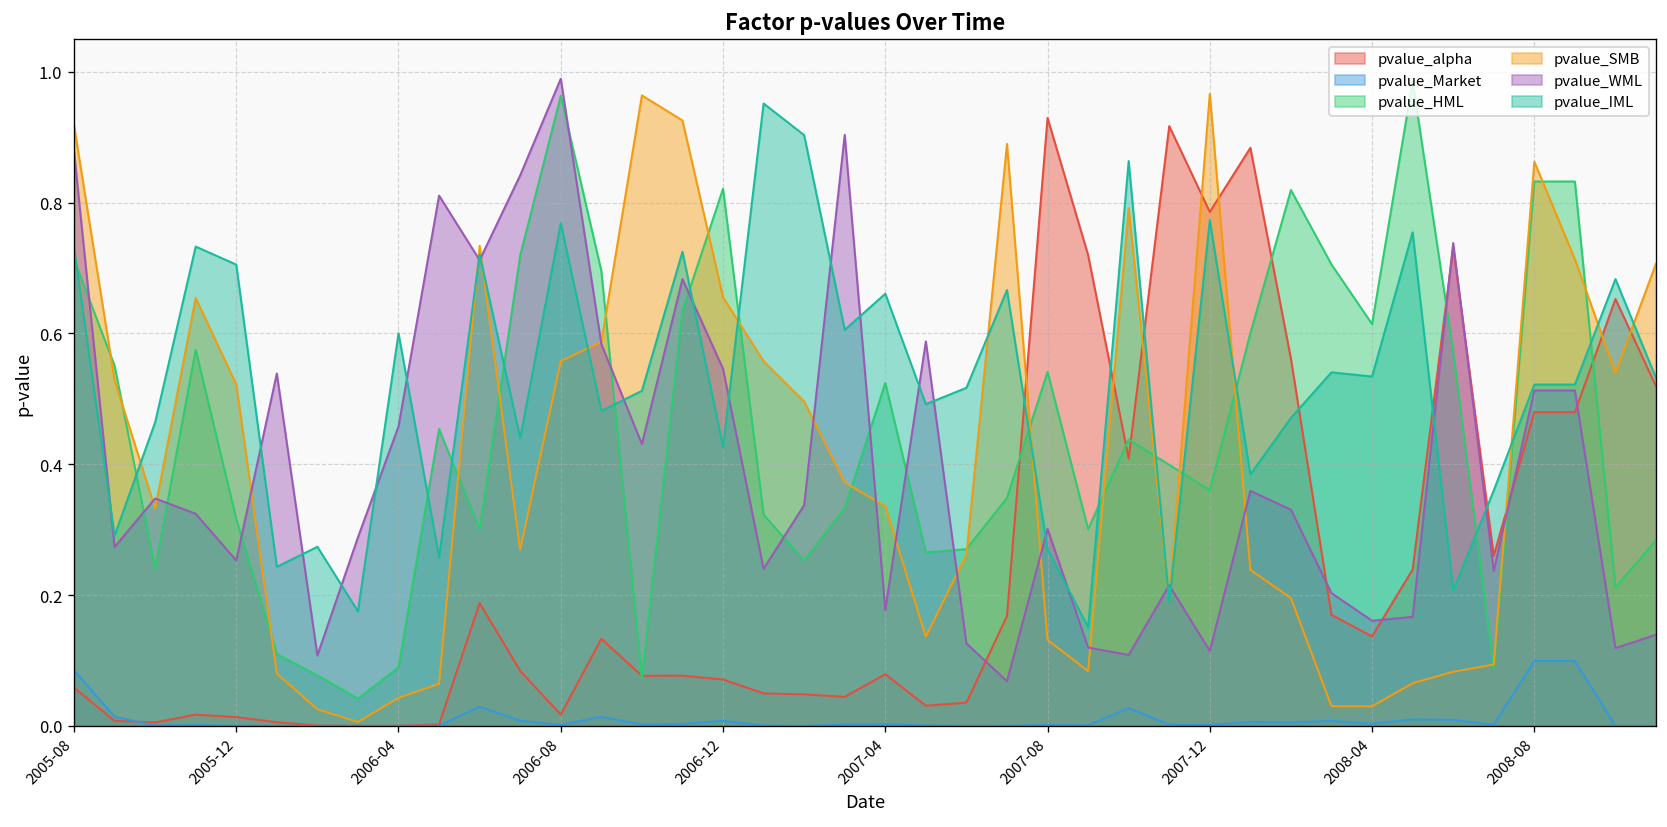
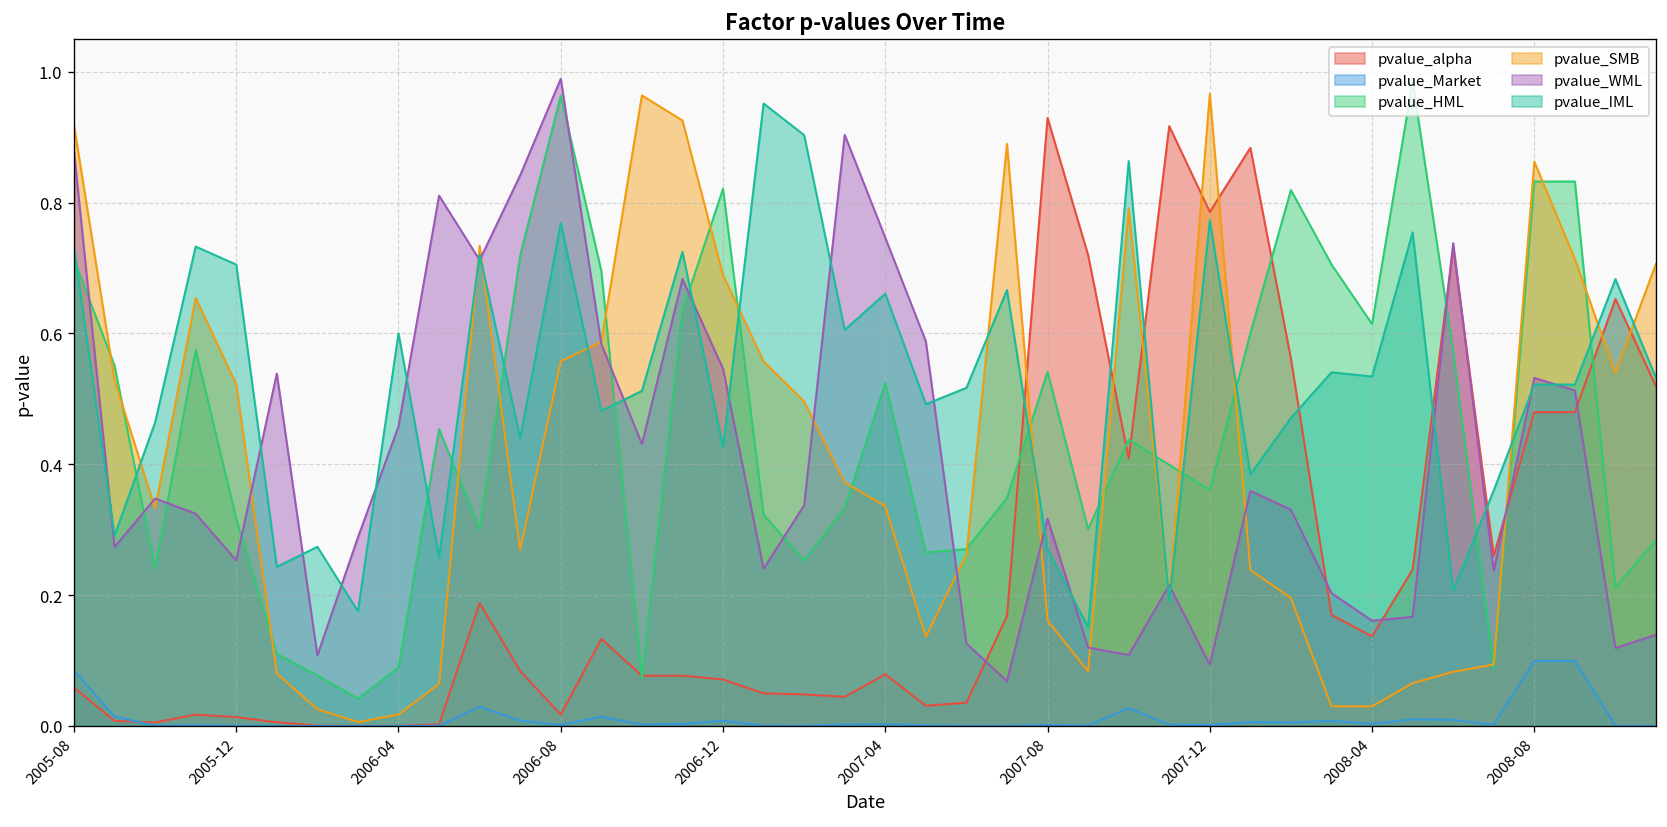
pvalue_SMB, 2006-04: 0.04 -> 0.02
pvalue_SMB, 2006-12: 0.66 -> 0.69
pvalue_WML, 2007-04: 0.18 -> 0.75
pvalue_SMB, 2007-08: 0.13 -> 0.16
pvalue_WML, 2007-08: 0.30 -> 0.32
pvalue_WML, 2007-12: 0.11 -> 0.09
pvalue_WML, 2008-08: 0.51 -> 0.53
